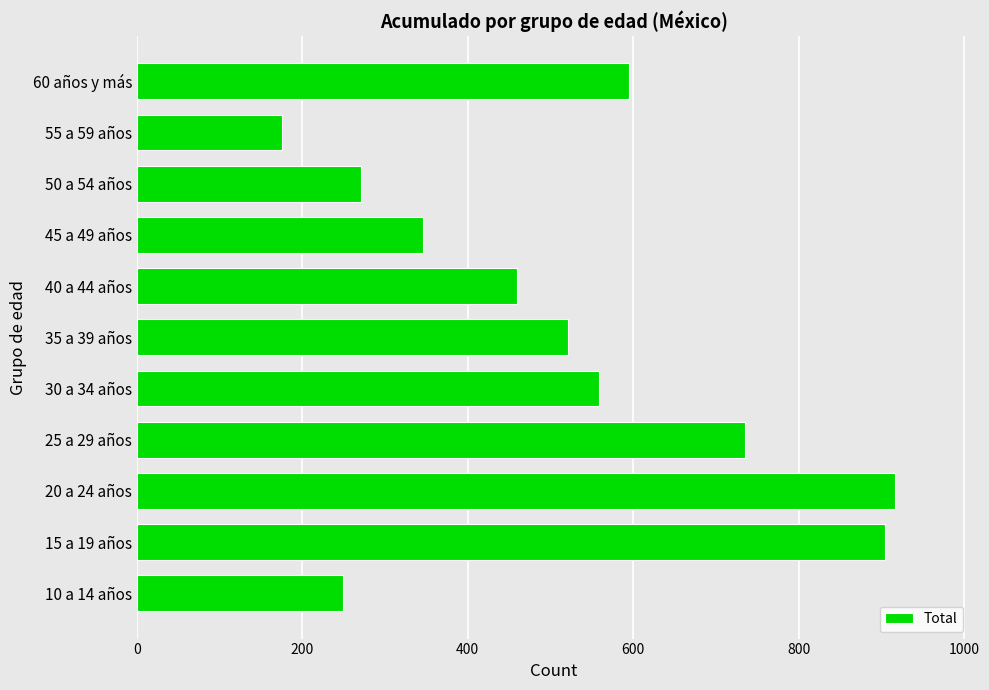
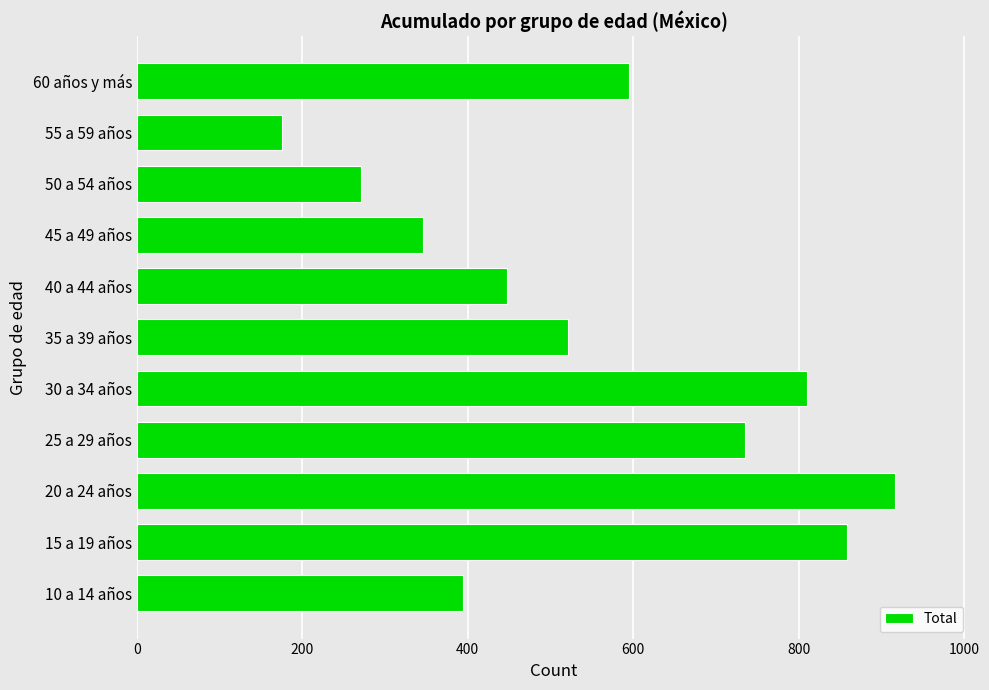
40 a 44 años: 460 -> 450
30 a 34 años: 560 -> 810
15 a 19 años: 910 -> 860
10 a 14 años: 250 -> 390
